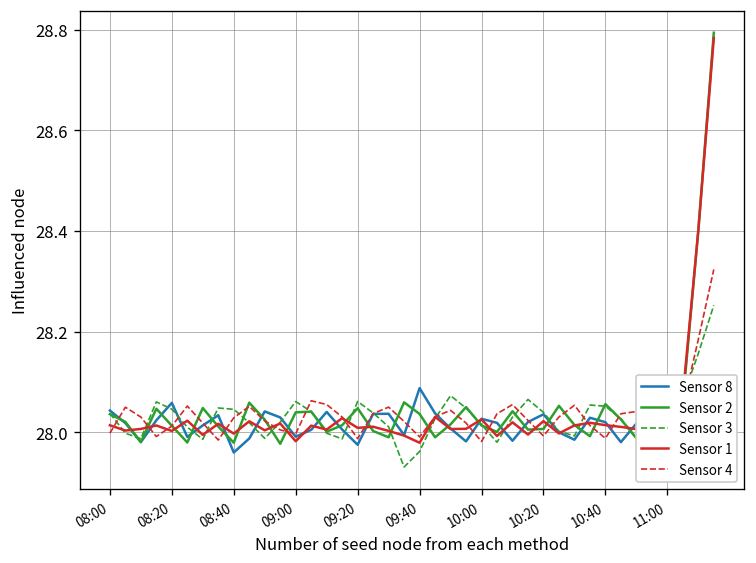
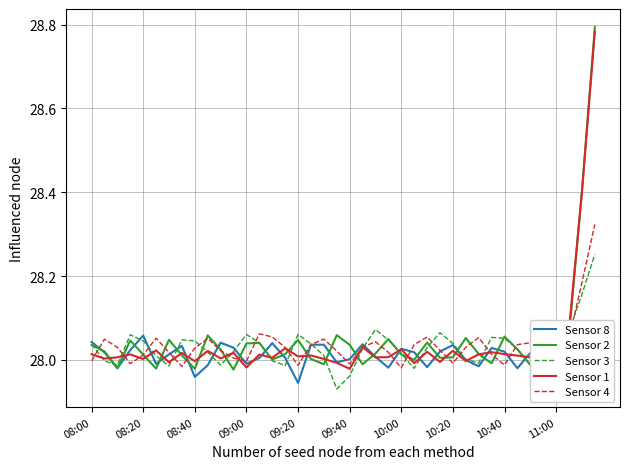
Sensor 8, 09:20: 27.98 -> 27.95
Sensor 8, 09:40: 28.09 -> 28.00
